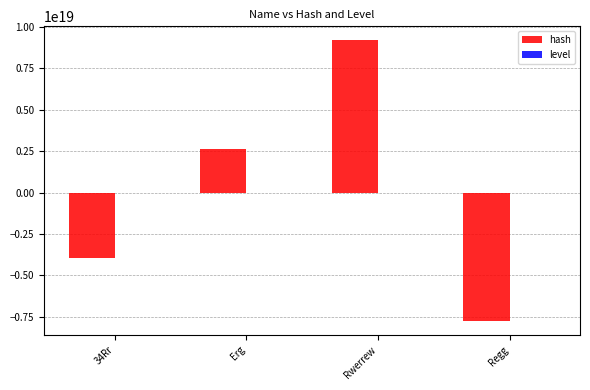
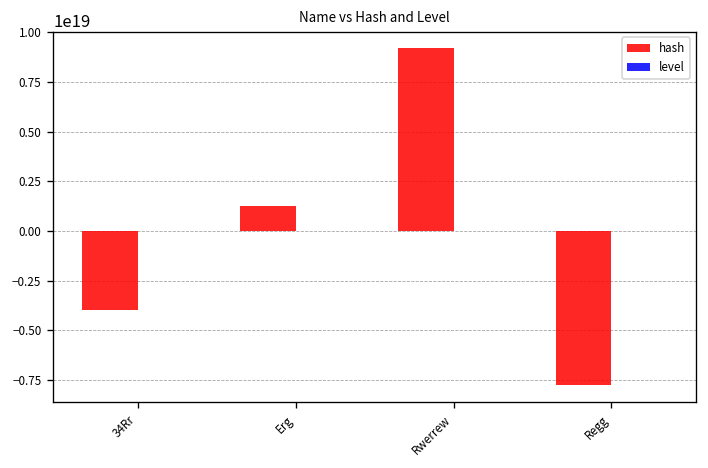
hash, Erg: 2600000000000000000 -> 1200000000000000000
